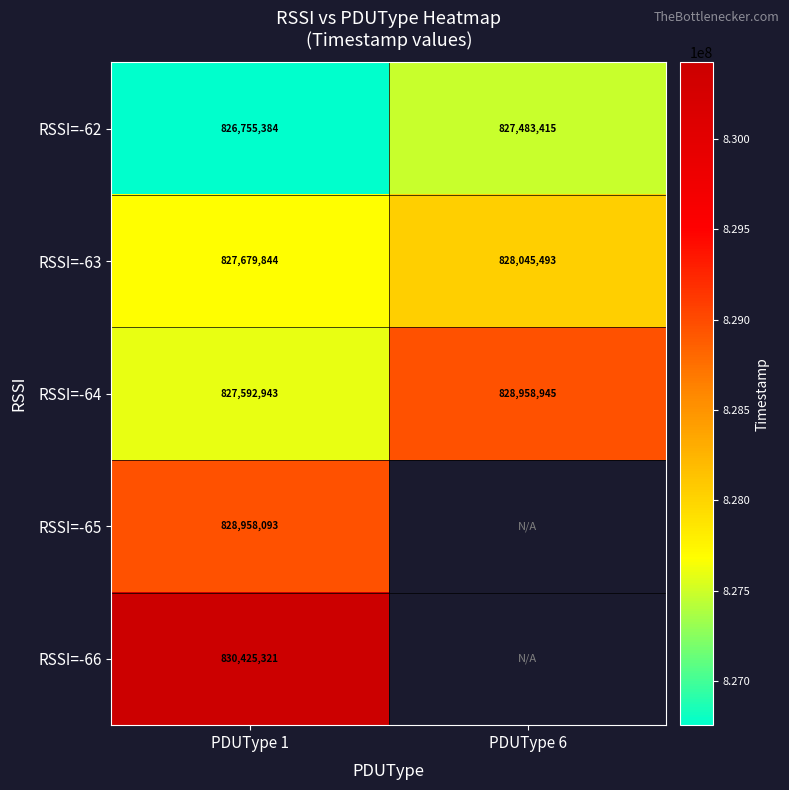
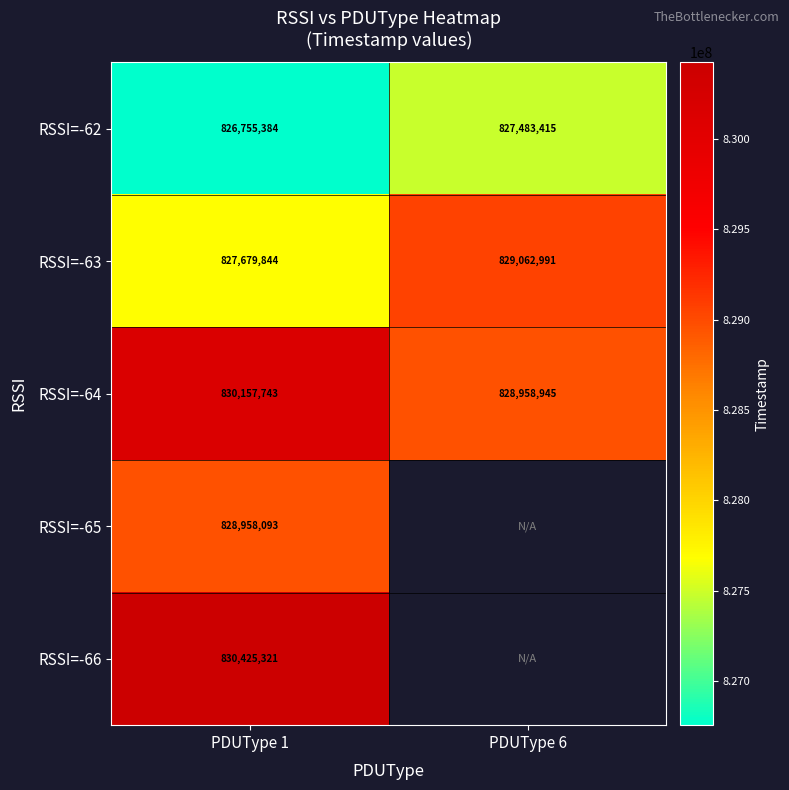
RSSI=-63, PDUType 6: 828,045,493 -> 829,062,991
RSSI=-64, PDUType 1: 827,592,943 -> 830,157,743
